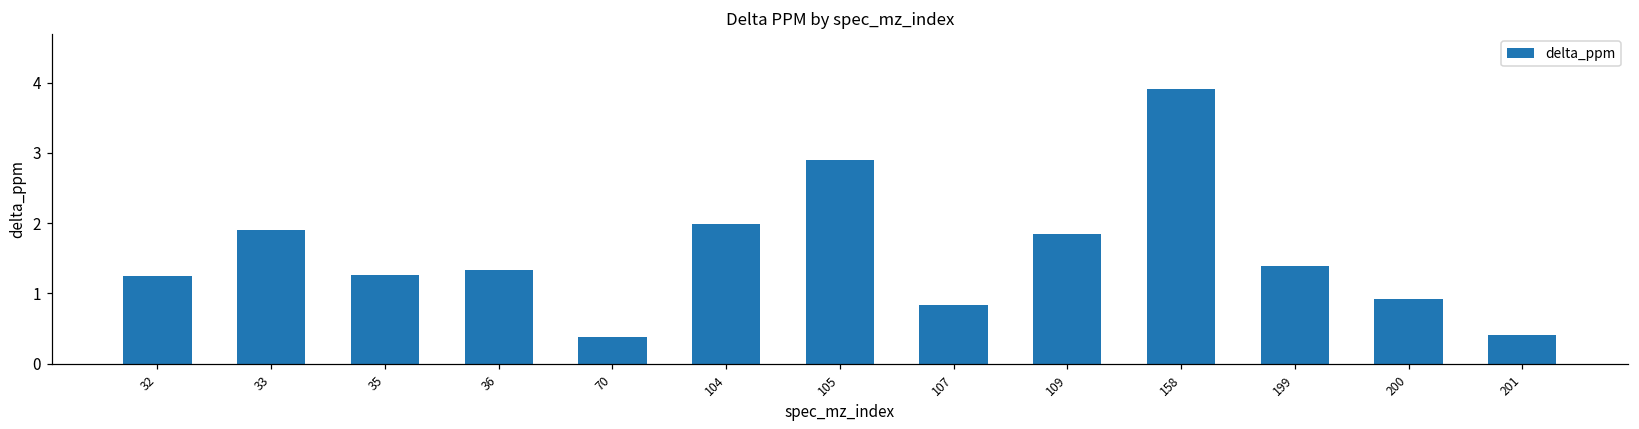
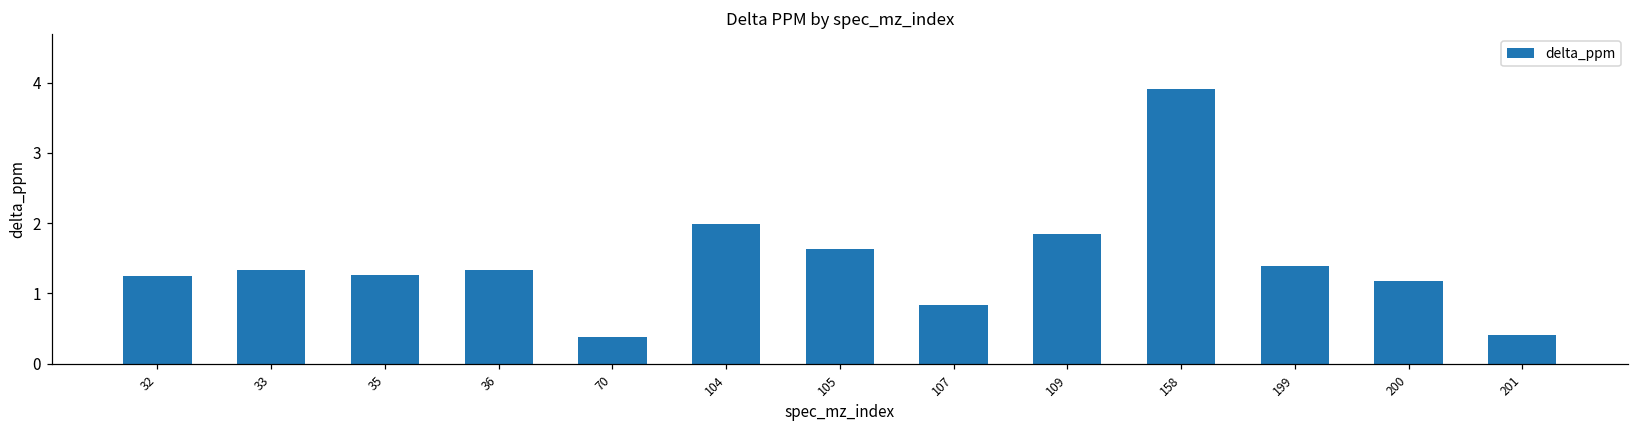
33: 1.9 -> 1.3
105: 2.9 -> 1.6
200: 0.9 -> 1.2
